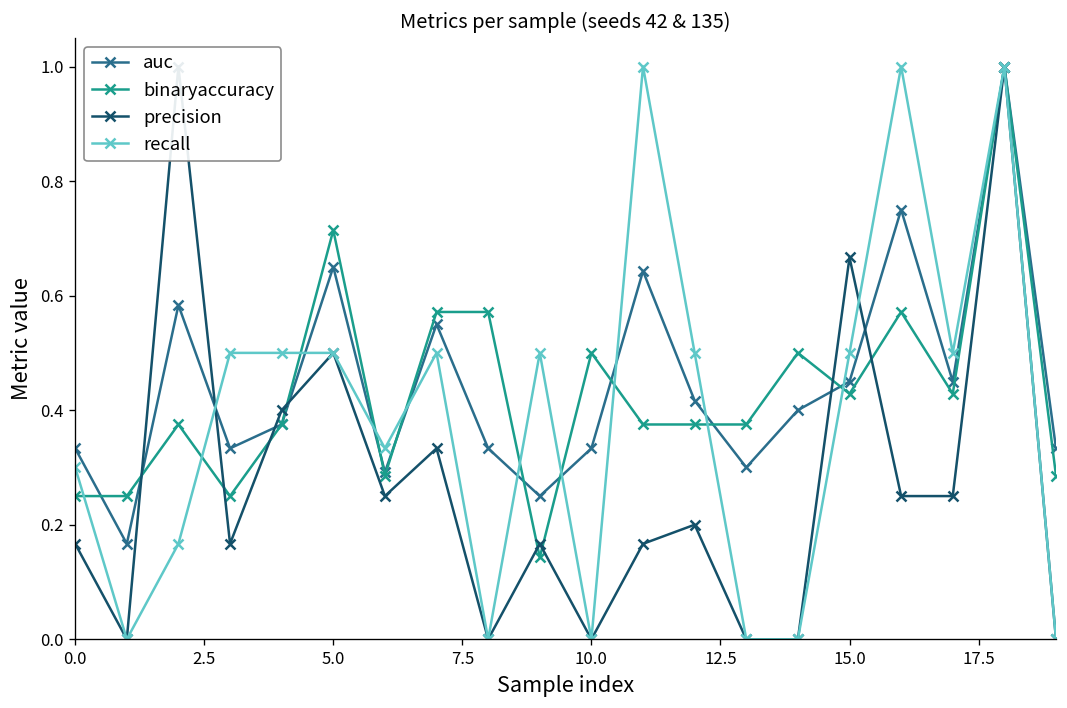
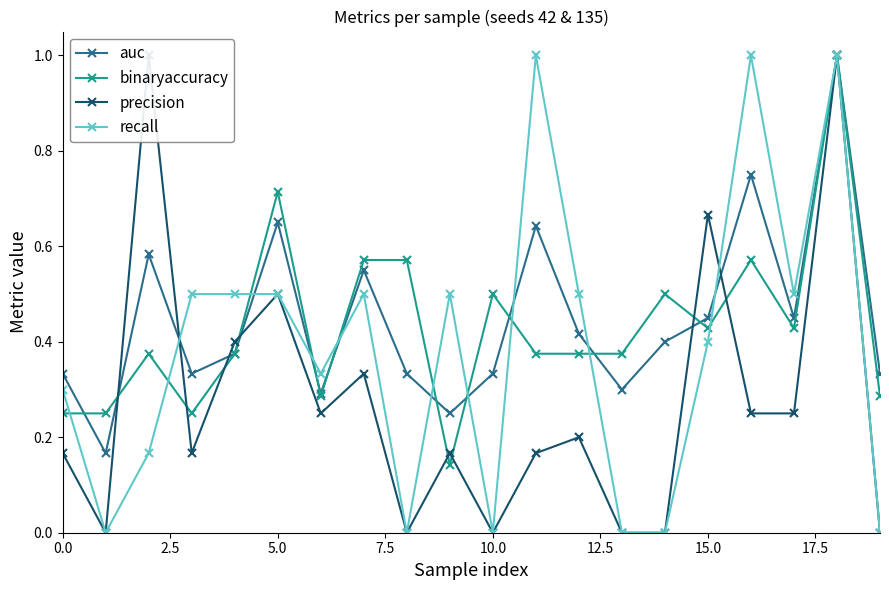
recall, 15.0: 0.5 -> 0.4
